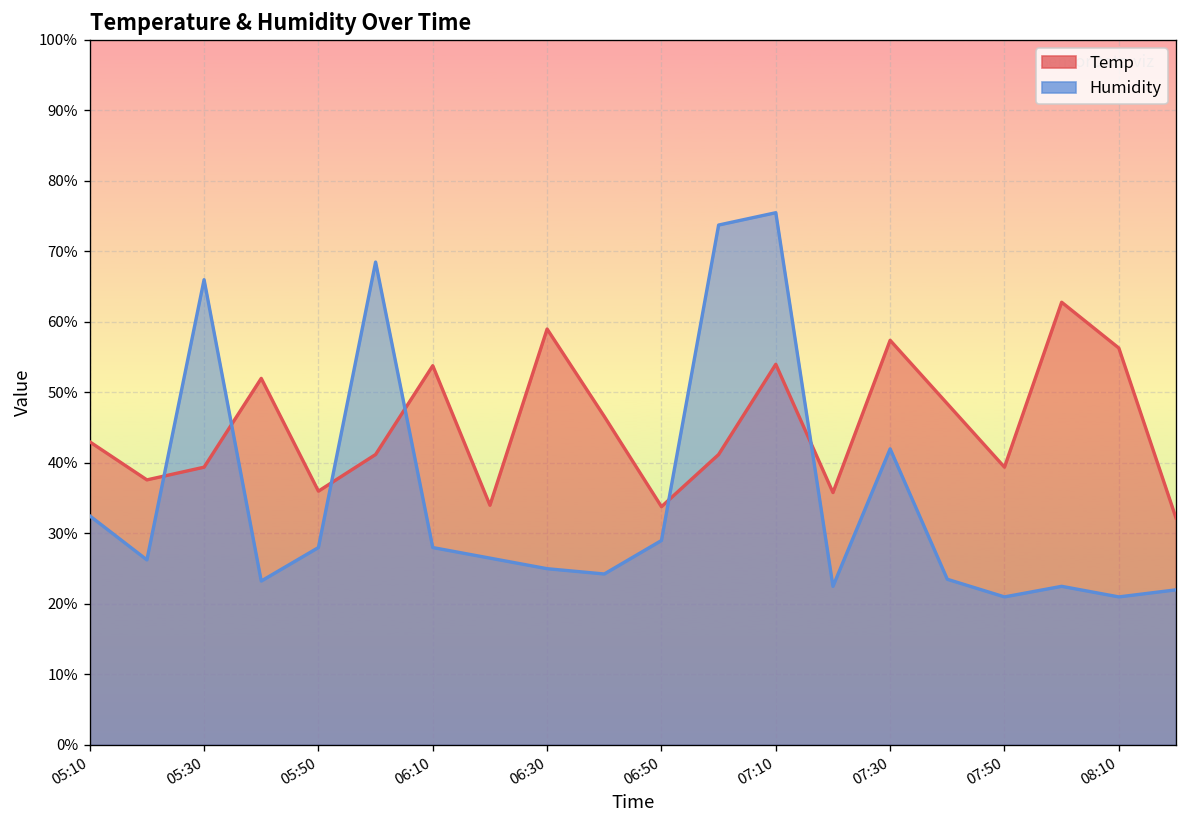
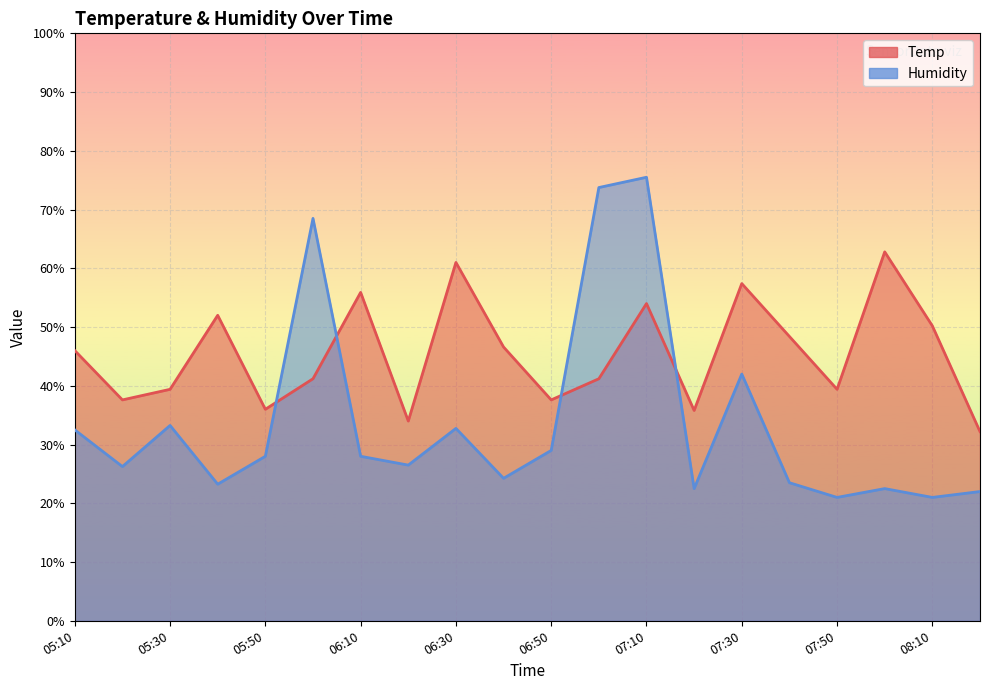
Temp, 05:10: 43% -> 46%
Humidity, 05:30: 66% -> 33%
Temp, 06:10: 54% -> 56%
Temp, 06:30: 59% -> 61%
Humidity, 06:30: 25% -> 33%
Temp, 06:50: 34% -> 38%
Temp, 08:10: 56% -> 50%
